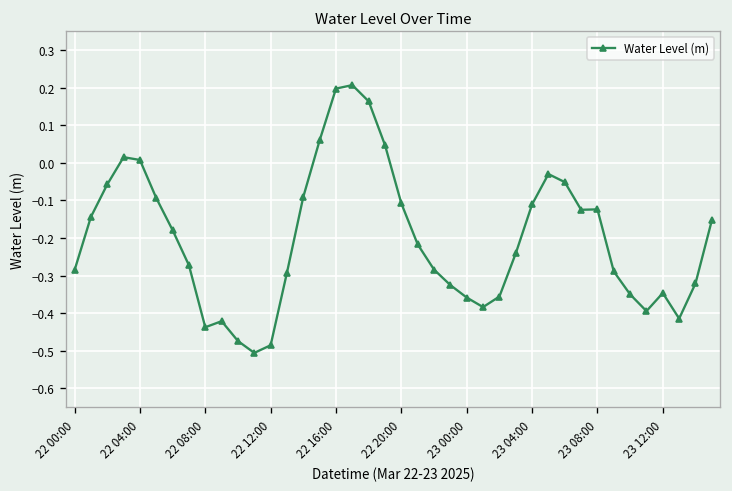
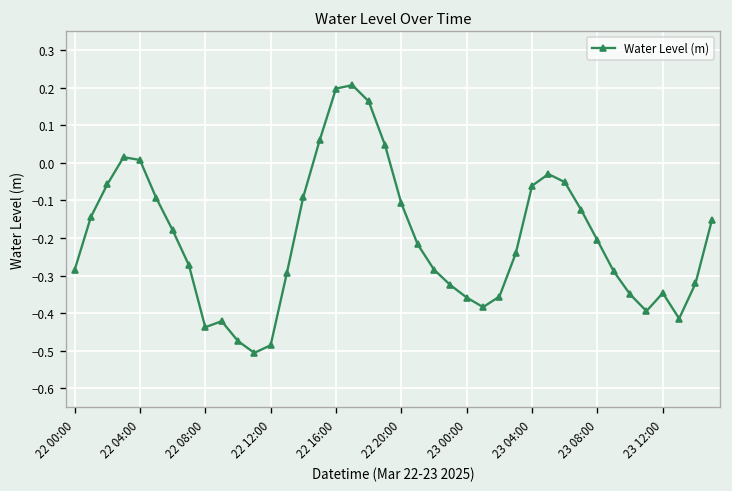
23 04:00: -0.11 -> -0.06
23 08:00: -0.12 -> -0.21
